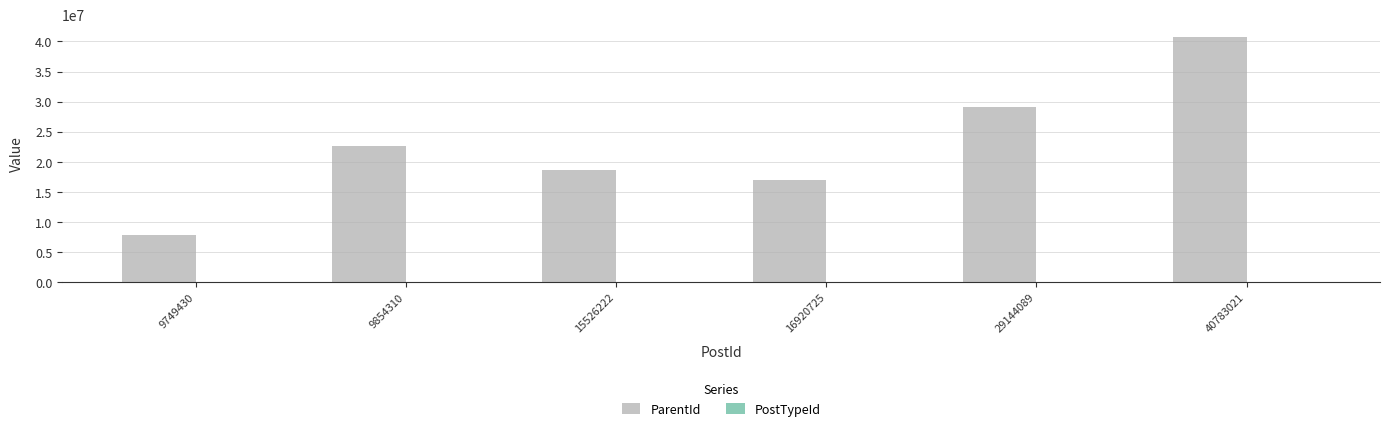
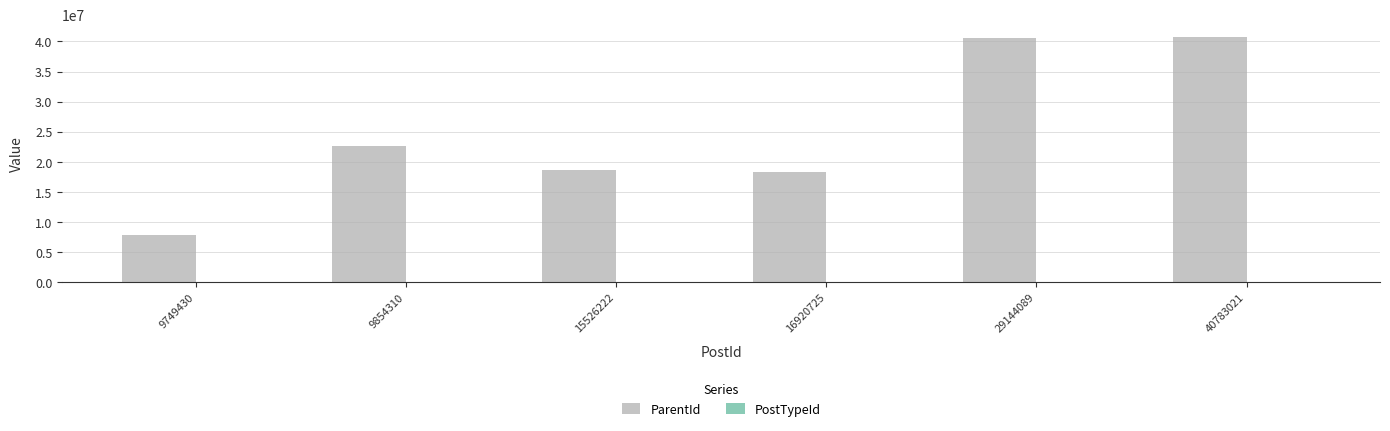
ParentId, 16920725: 17000000 -> 18000000
ParentId, 29144089: 29000000 -> 41000000
